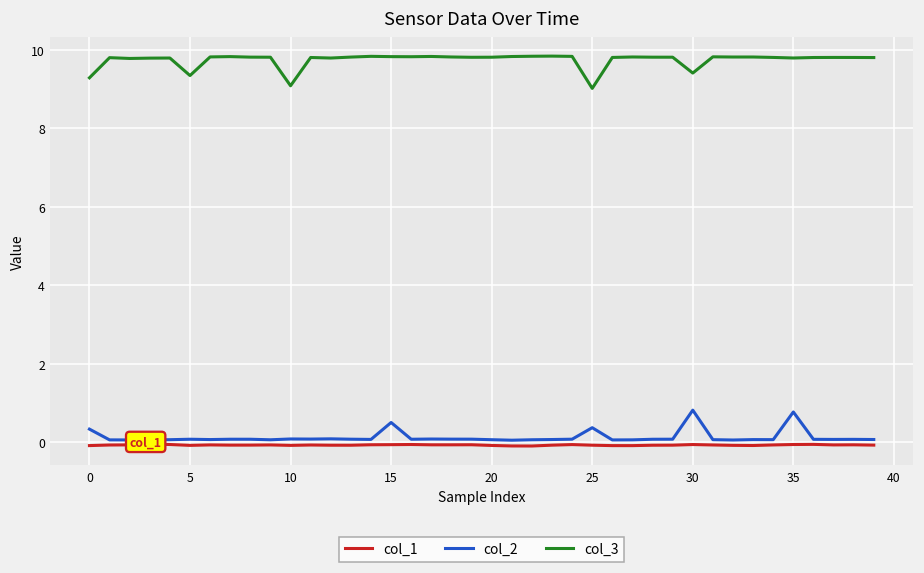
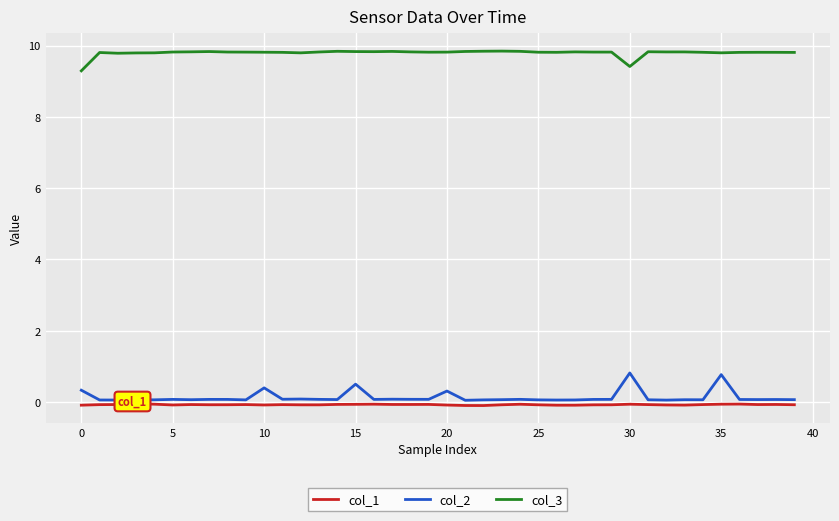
col_3, 5: 9.4 -> 9.8
col_2, 10: 0.1 -> 0.4
col_3, 10: 9.1 -> 9.8
col_2, 20: 0.1 -> 0.3
col_2, 25: 0.4 -> 0.1
col_3, 25: 9.0 -> 9.8
